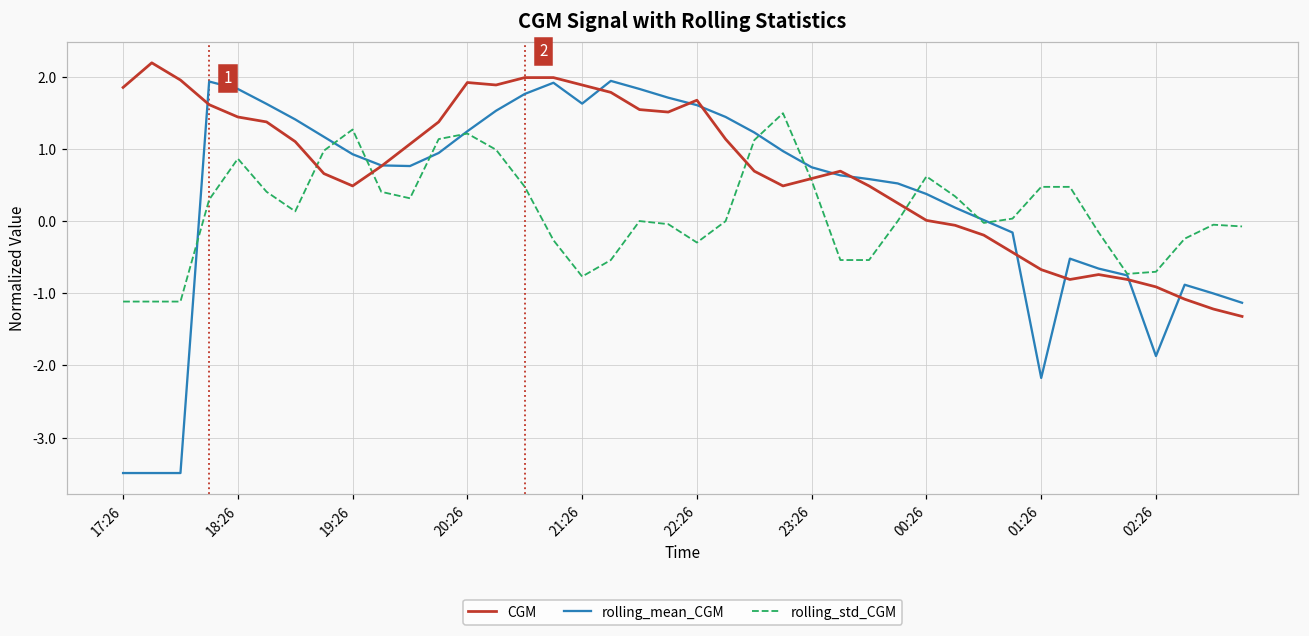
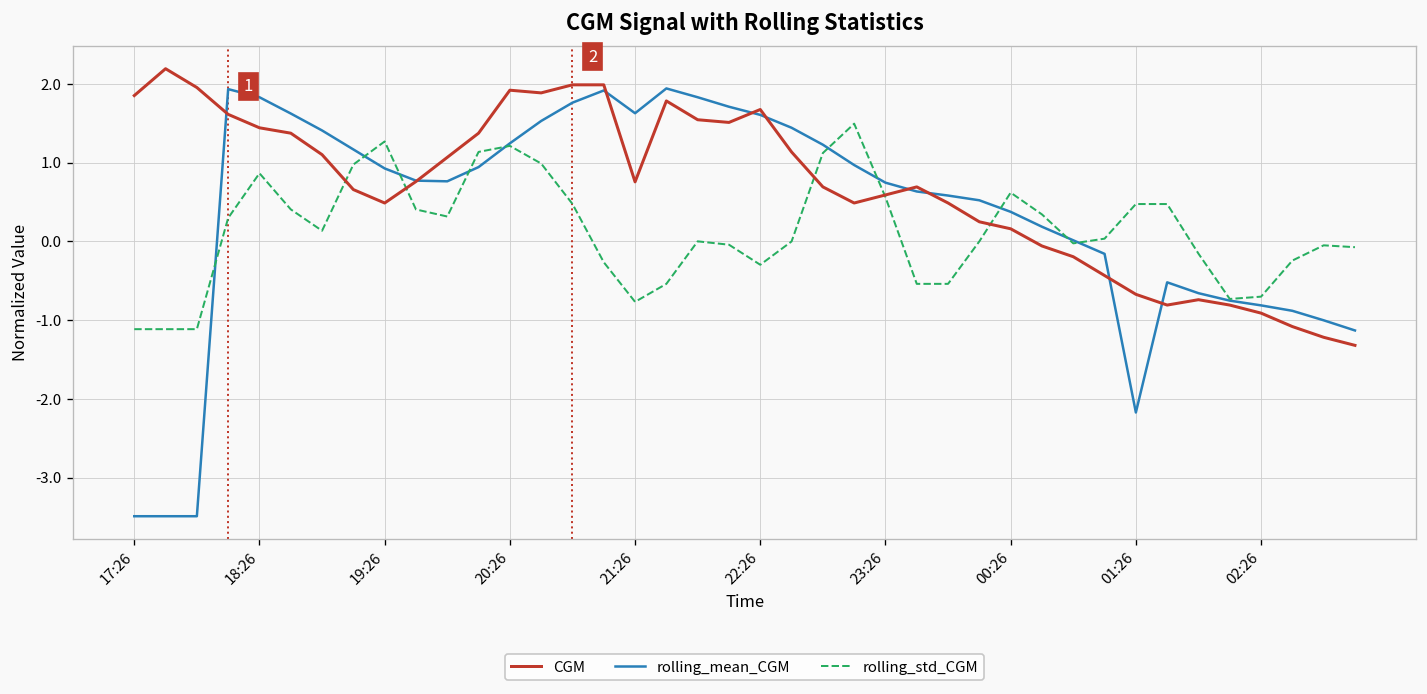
CGM, 21:26: 1.9 -> 0.8
CGM, 00:26: 0.0 -> 0.2
rolling_mean_CGM, 02:26: -1.9 -> -0.8
